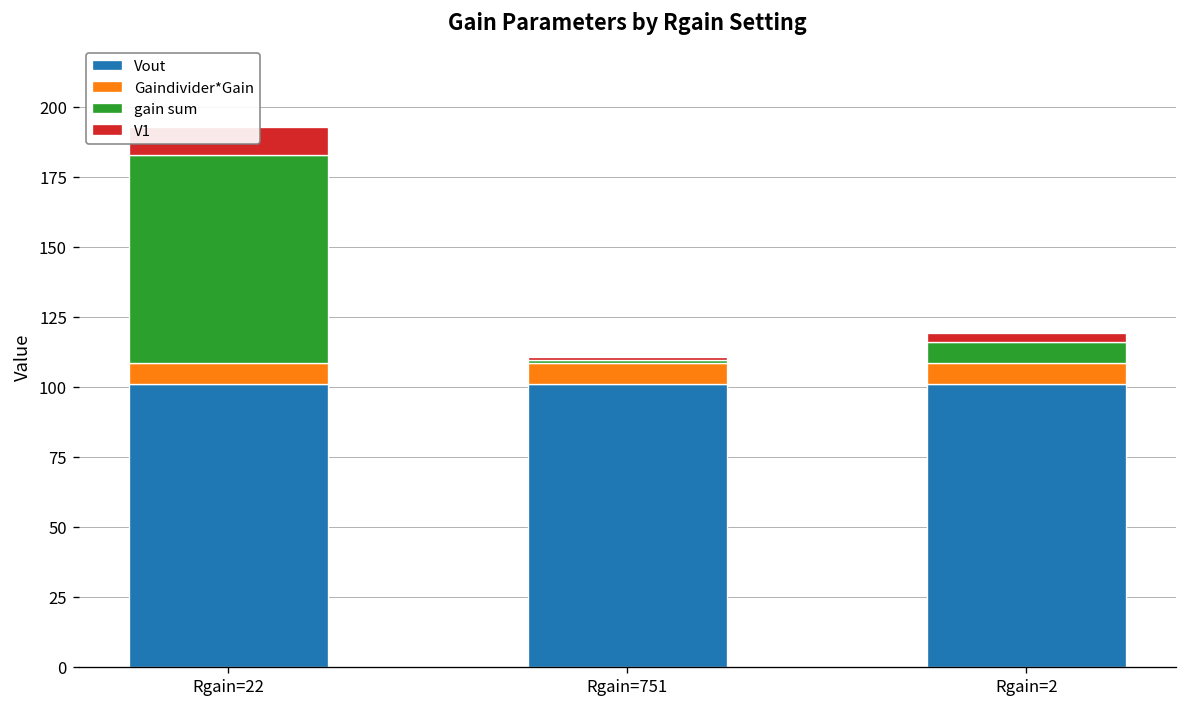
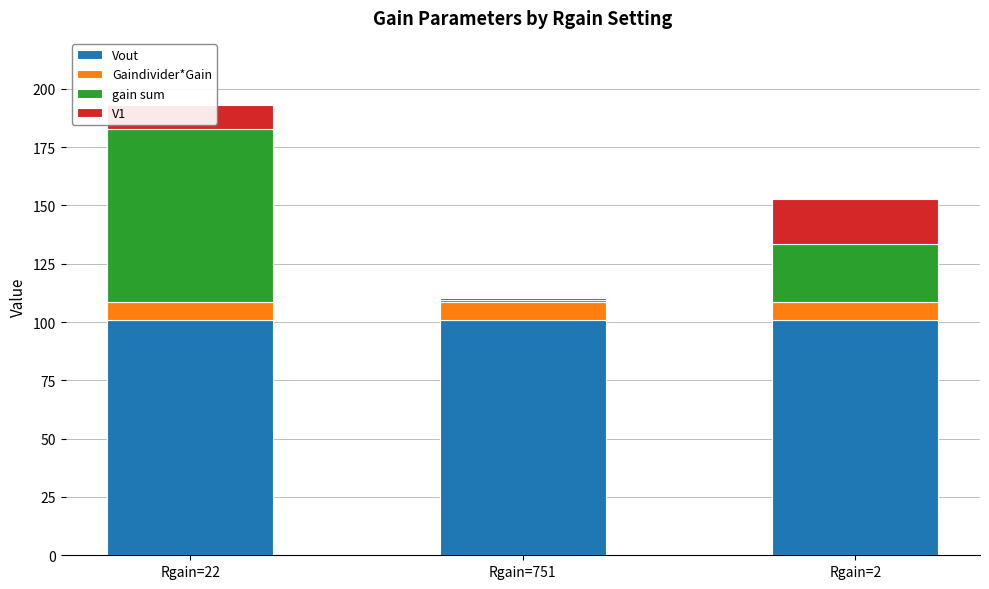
gain sum, Rgain=2: 7 -> 25
V1, Rgain=2: 3 -> 19
